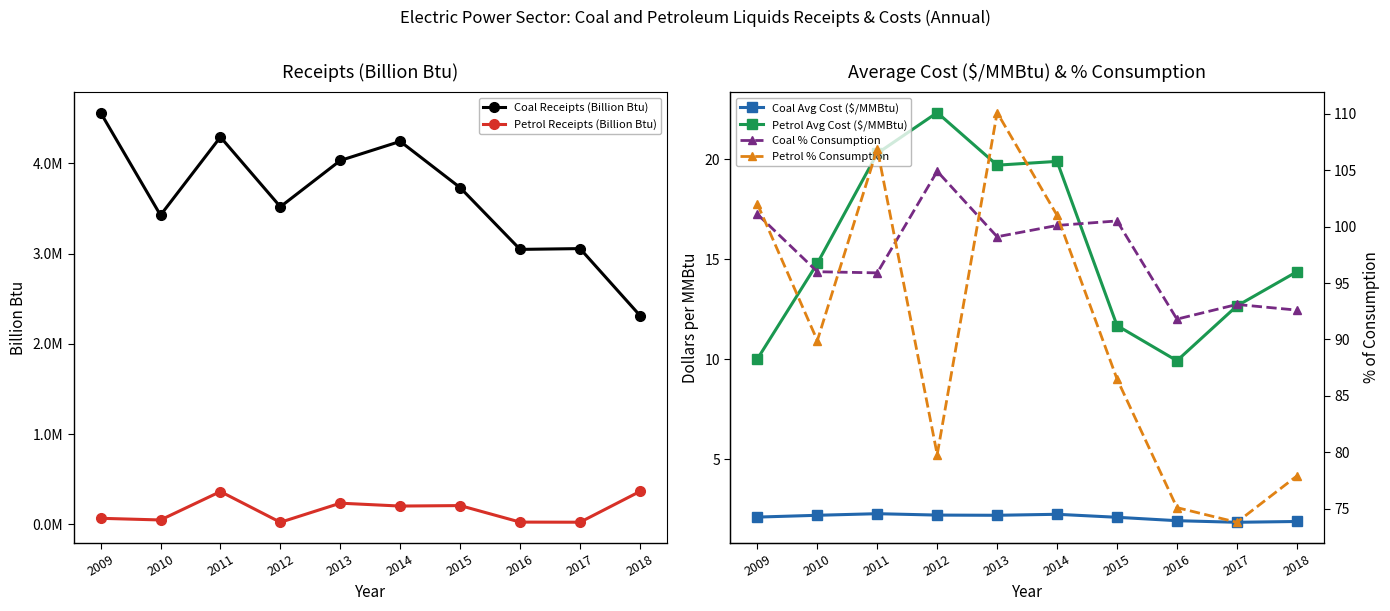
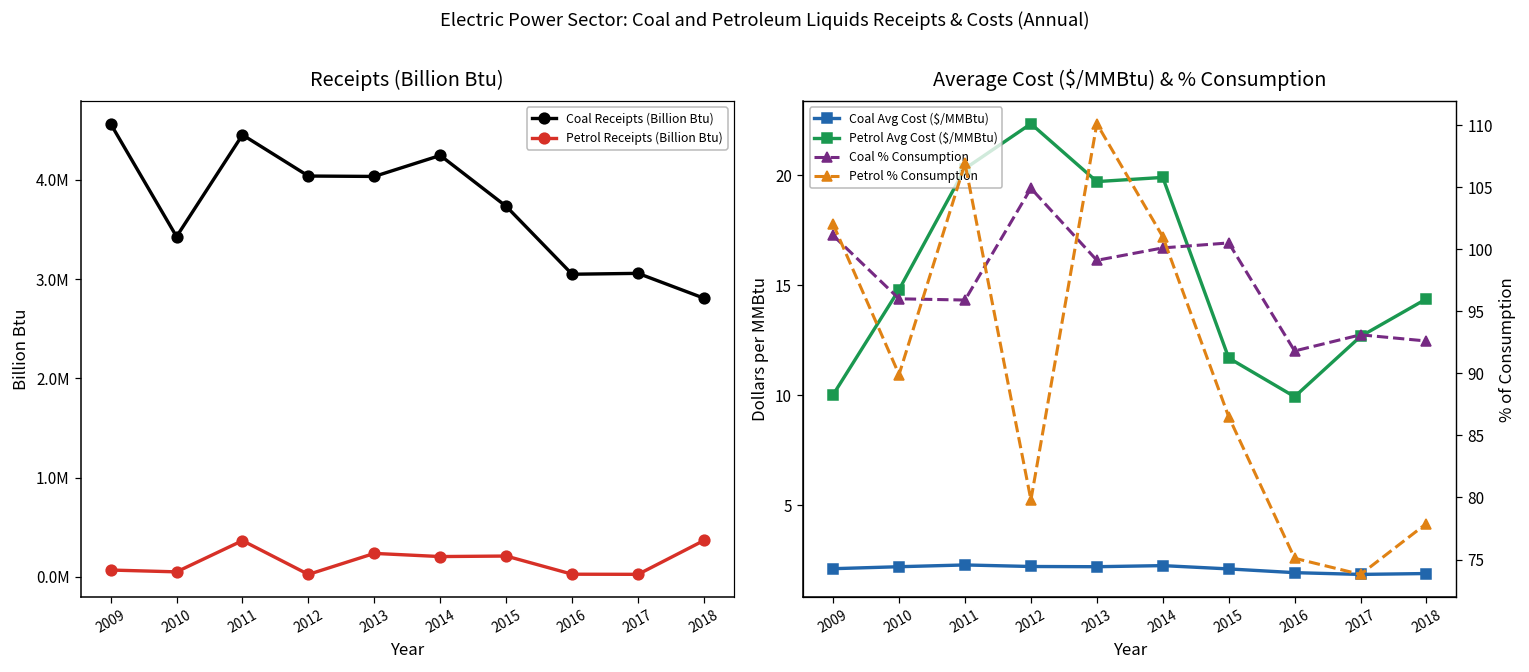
Receipts (Billion Btu), Coal Receipts (Billion Btu), 2011: 4300000 -> 4500000
Receipts (Billion Btu), Coal Receipts (Billion Btu), 2012: 3500000 -> 4000000
Receipts (Billion Btu), Coal Receipts (Billion Btu), 2018: 2300000 -> 2800000
